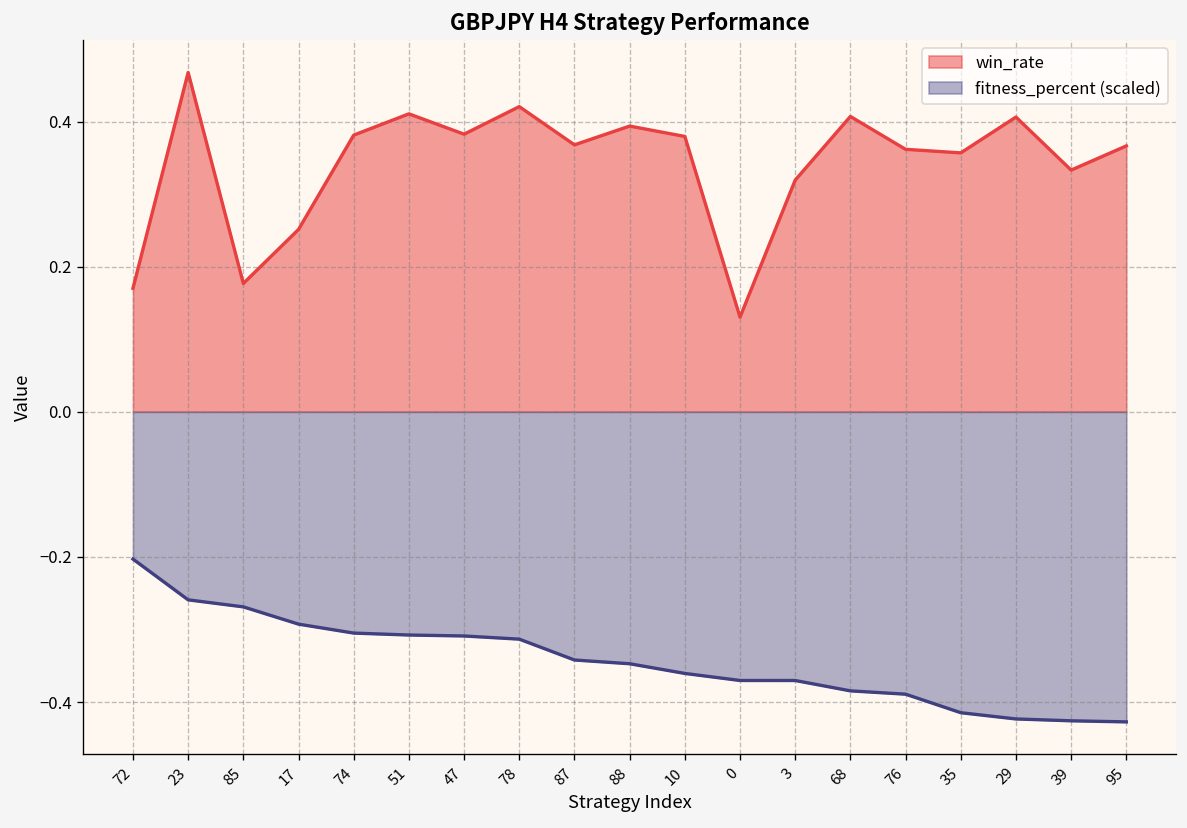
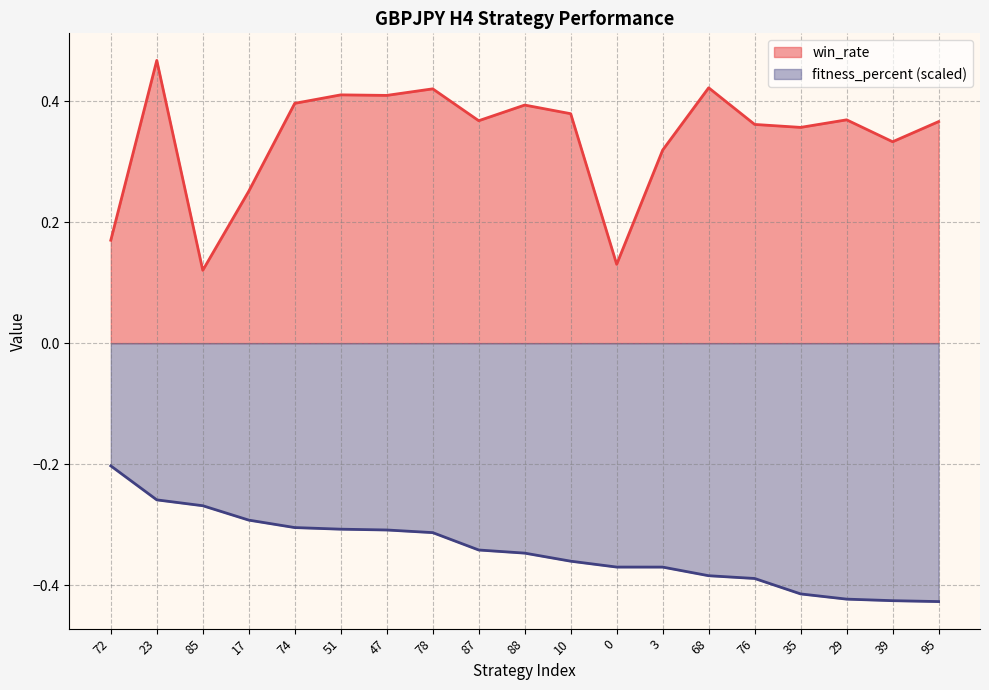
win_rate, 85: 0.18 -> 0.12
win_rate, 74: 0.38 -> 0.40
win_rate, 47: 0.38 -> 0.41
win_rate, 68: 0.41 -> 0.42
win_rate, 29: 0.41 -> 0.37
